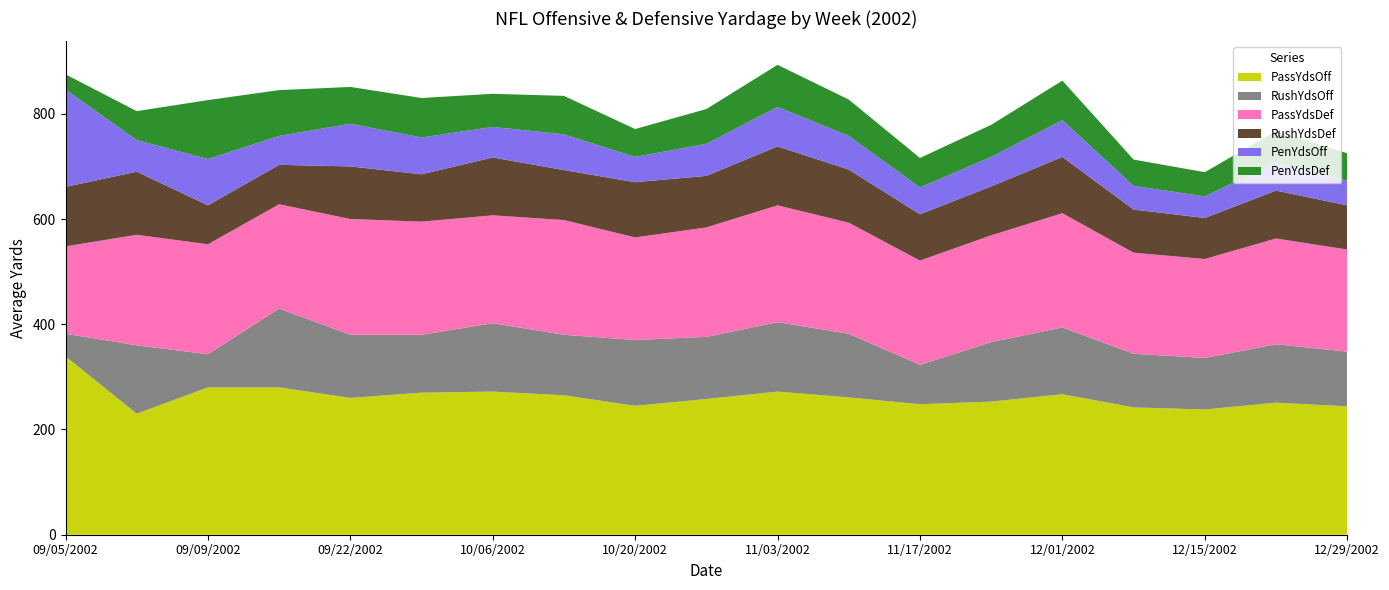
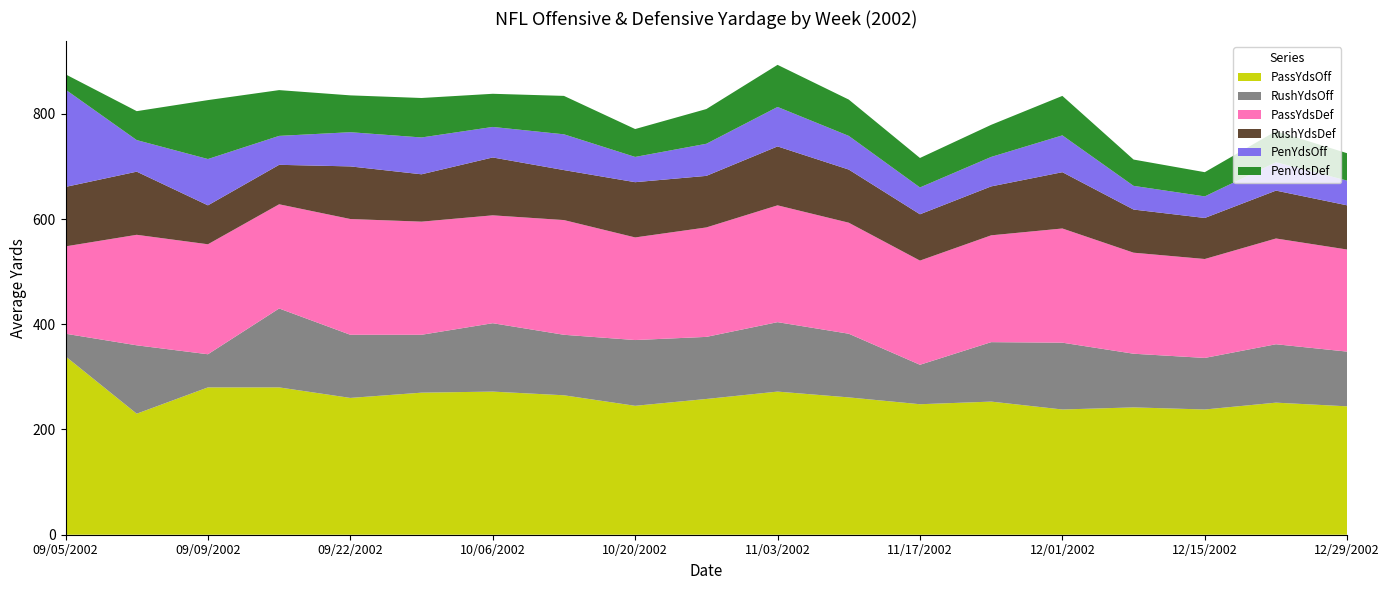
PenYdsOff, 09/22/2002: 80 -> 70
PassYdsOff, 12/01/2002: 270 -> 240
